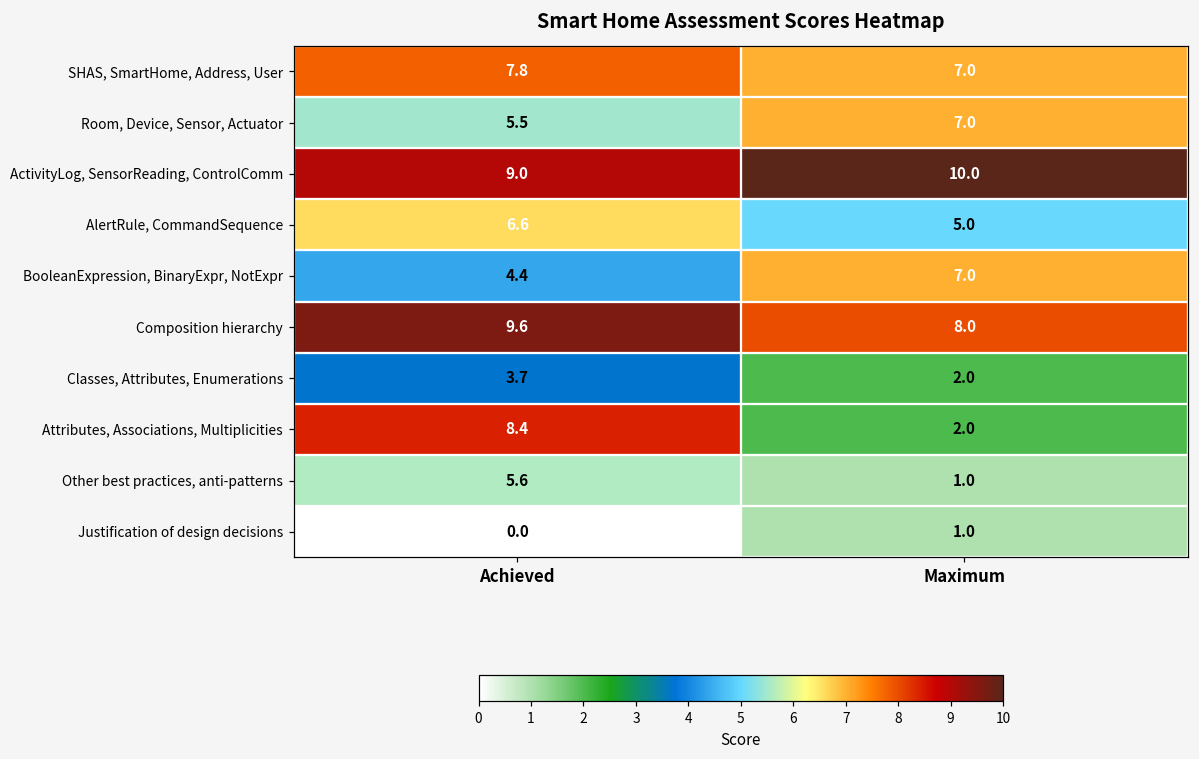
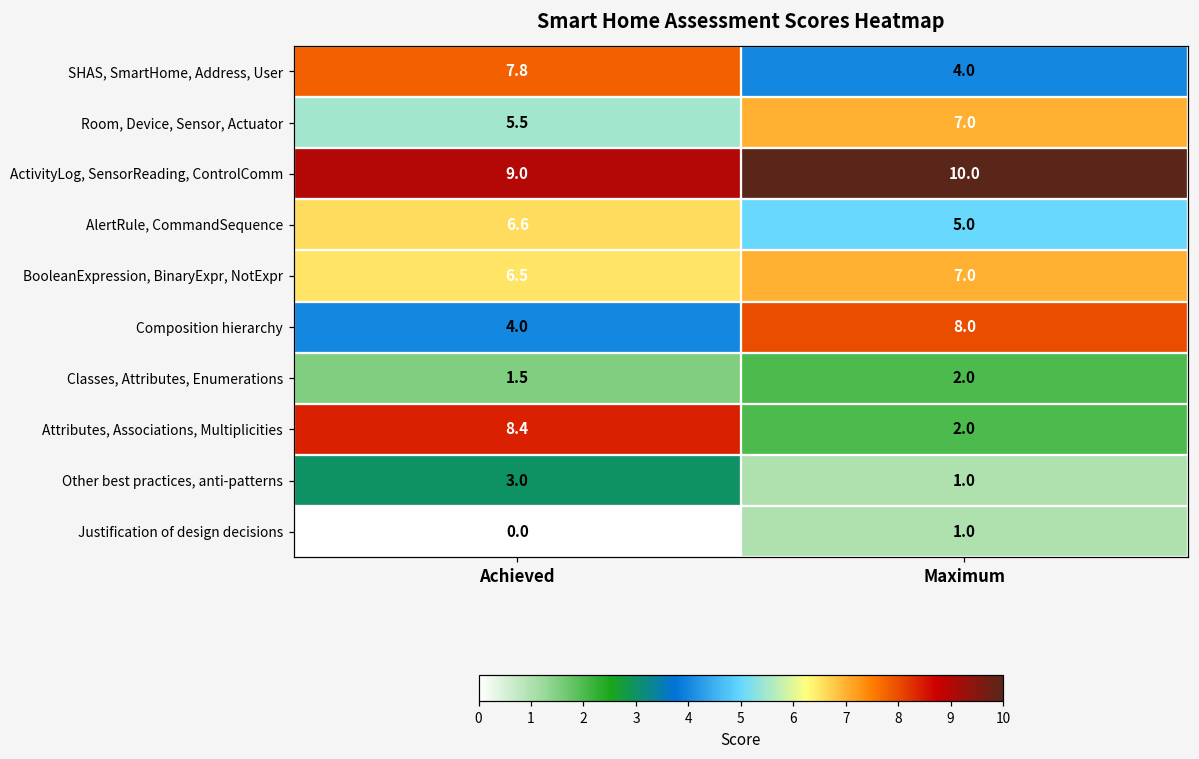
SHAS, SmartHome, Address, User, Maximum: 7.0 -> 4.0
BooleanExpression, BinaryExpr, NotExpr, Achieved: 4.4 -> 6.5
Composition hierarchy, Achieved: 9.6 -> 4.0
Classes, Attributes, Enumerations, Achieved: 3.7 -> 1.5
Other best practices, anti-patterns, Achieved: 5.6 -> 3.0
